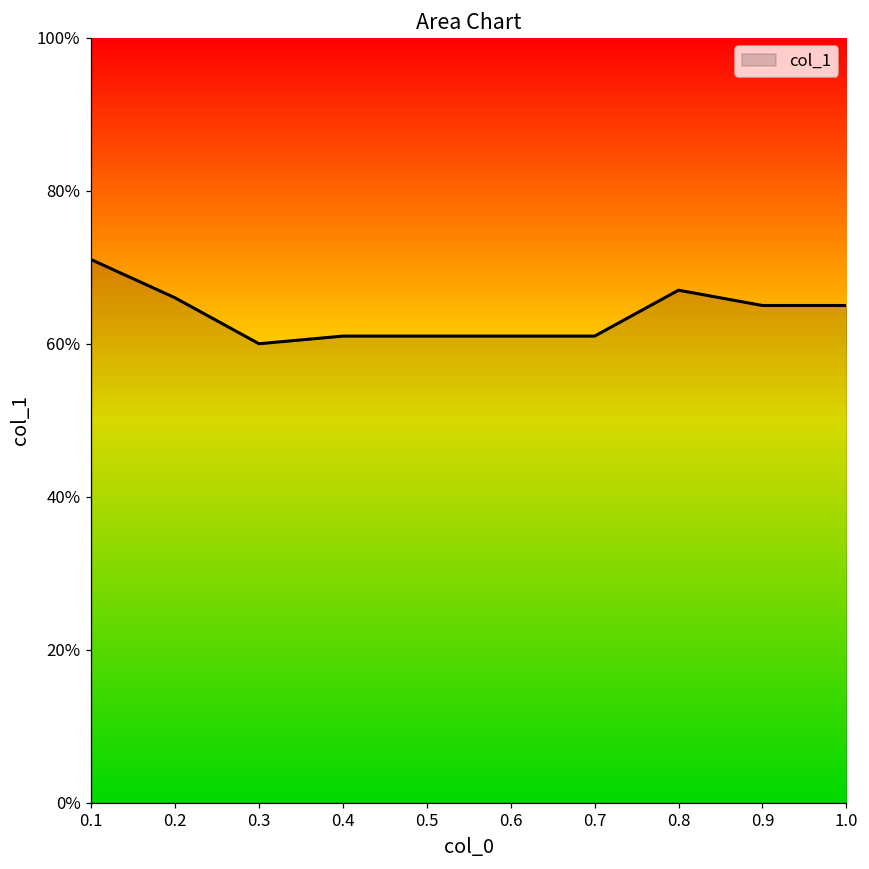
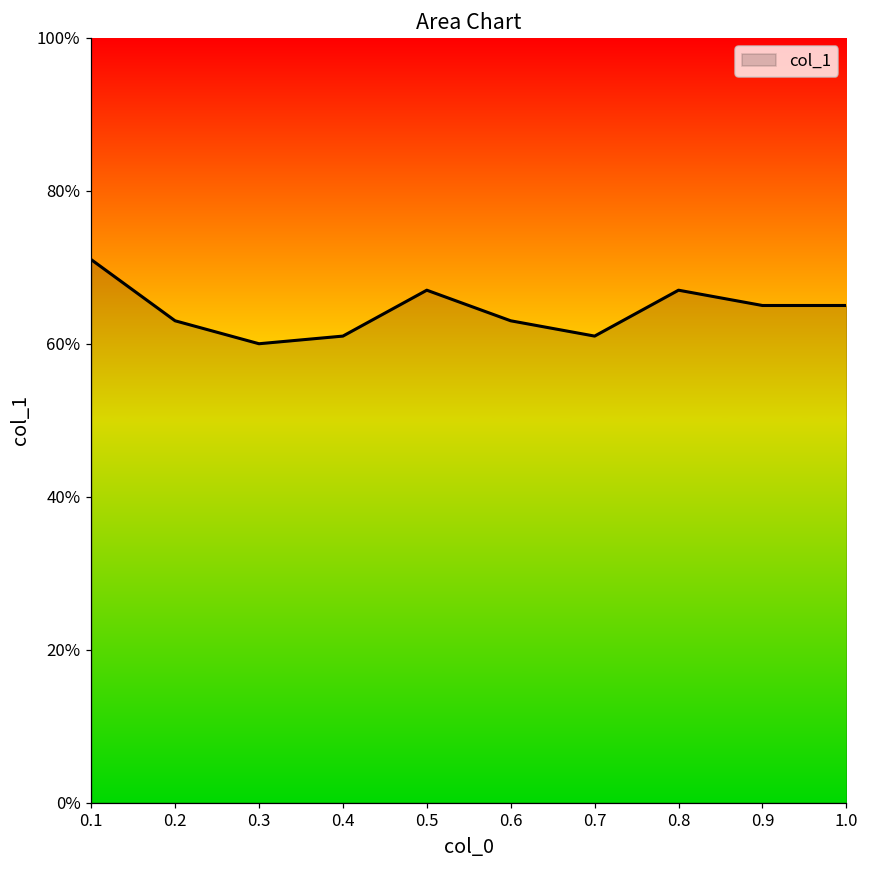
0.2: 66% -> 63%
0.5: 61% -> 67%
0.6: 61% -> 63%
